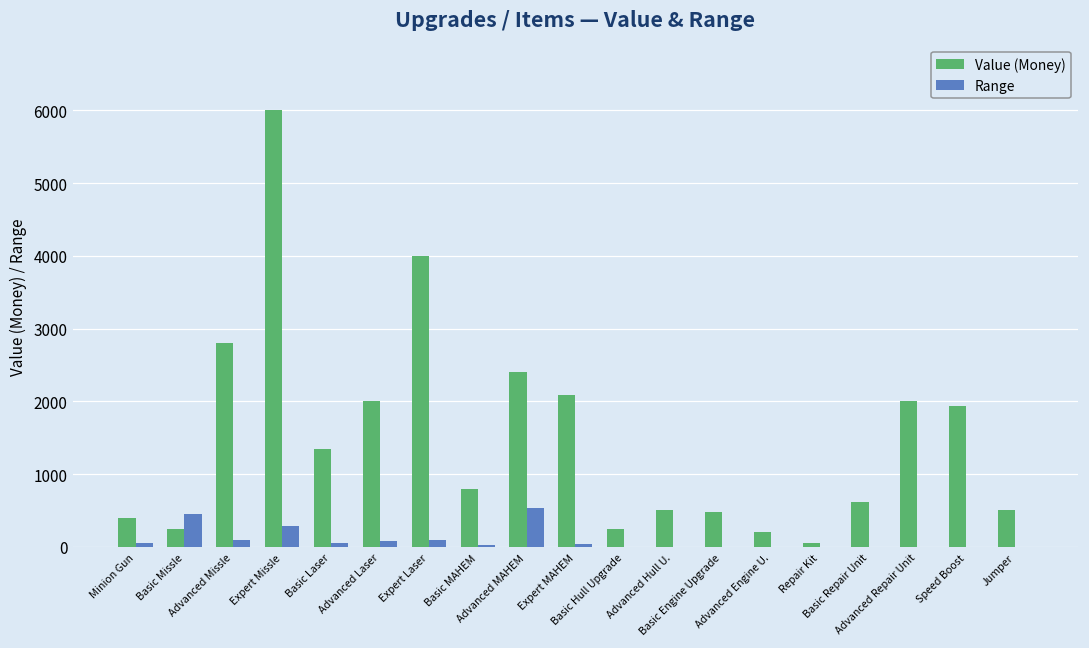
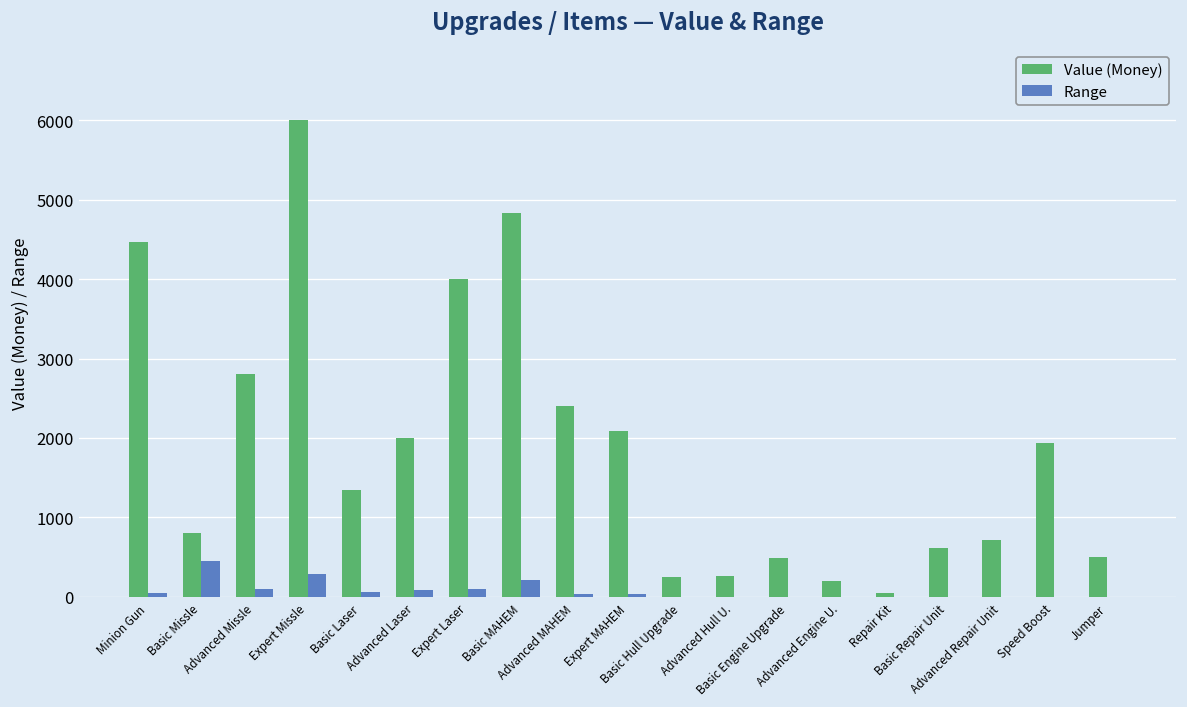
Value (Money), Minion Gun: 400 -> 4500
Value (Money), Basic Missle: 300 -> 800
Value (Money), Basic MAHEM: 800 -> 4800
Range, Basic MAHEM: 0 -> 200
Range, Advanced MAHEM: 500 -> 0
Value (Money), Advanced Hull U.: 500 -> 300
Value (Money), Advanced Repair Unit: 2000 -> 700
